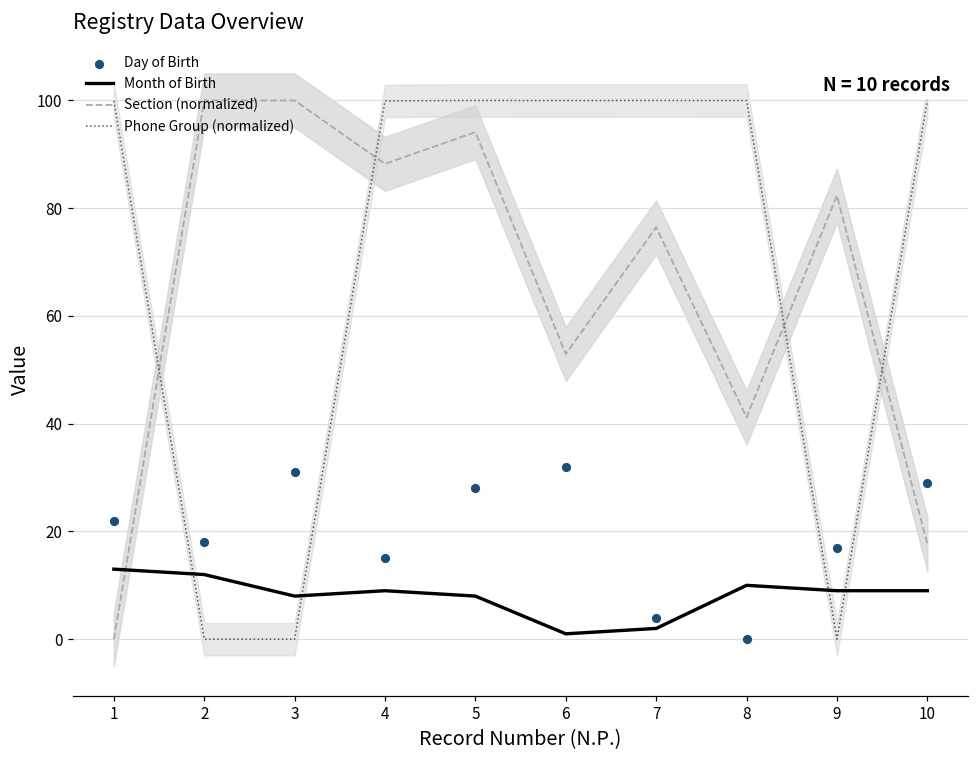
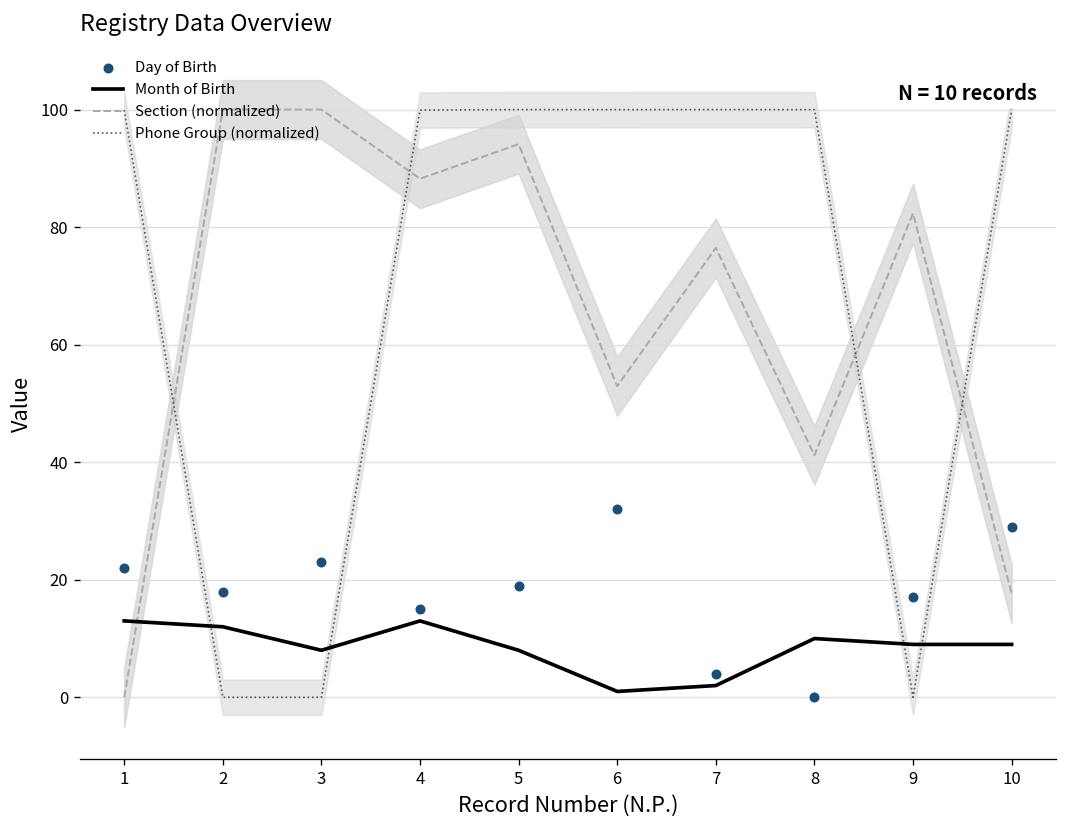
Day of Birth, 3: 31 -> 23
Month of Birth, 4: 9 -> 13
Day of Birth, 5: 28 -> 19
